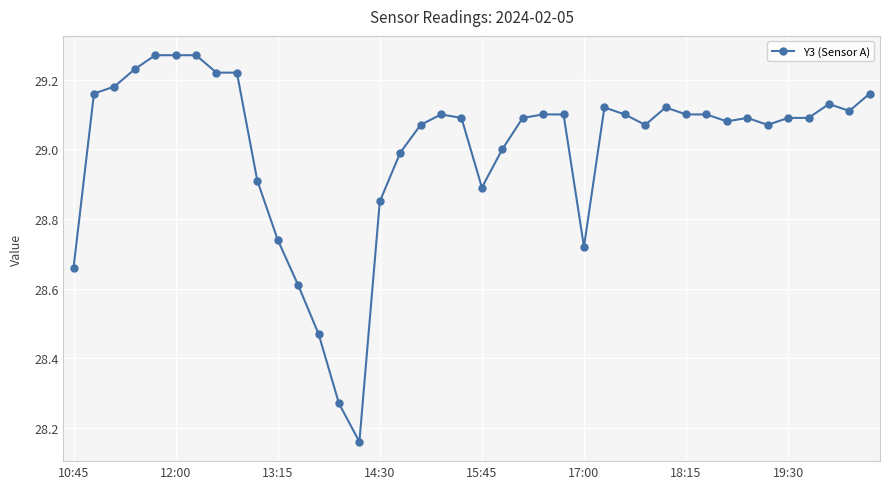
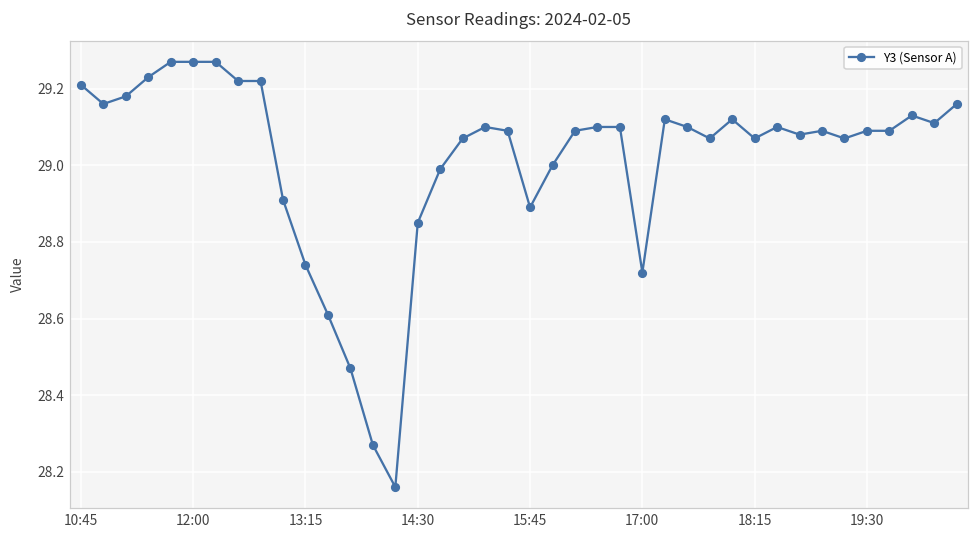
10:45: 28.66 -> 29.21
18:15: 29.10 -> 29.07
